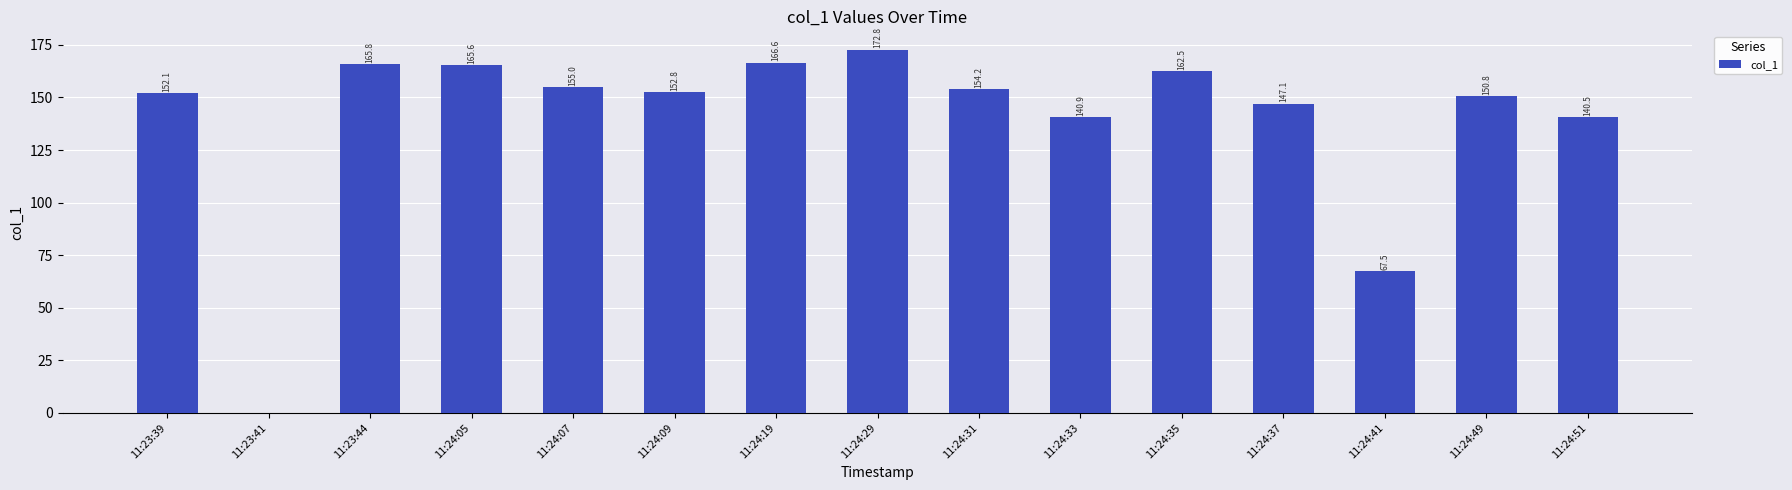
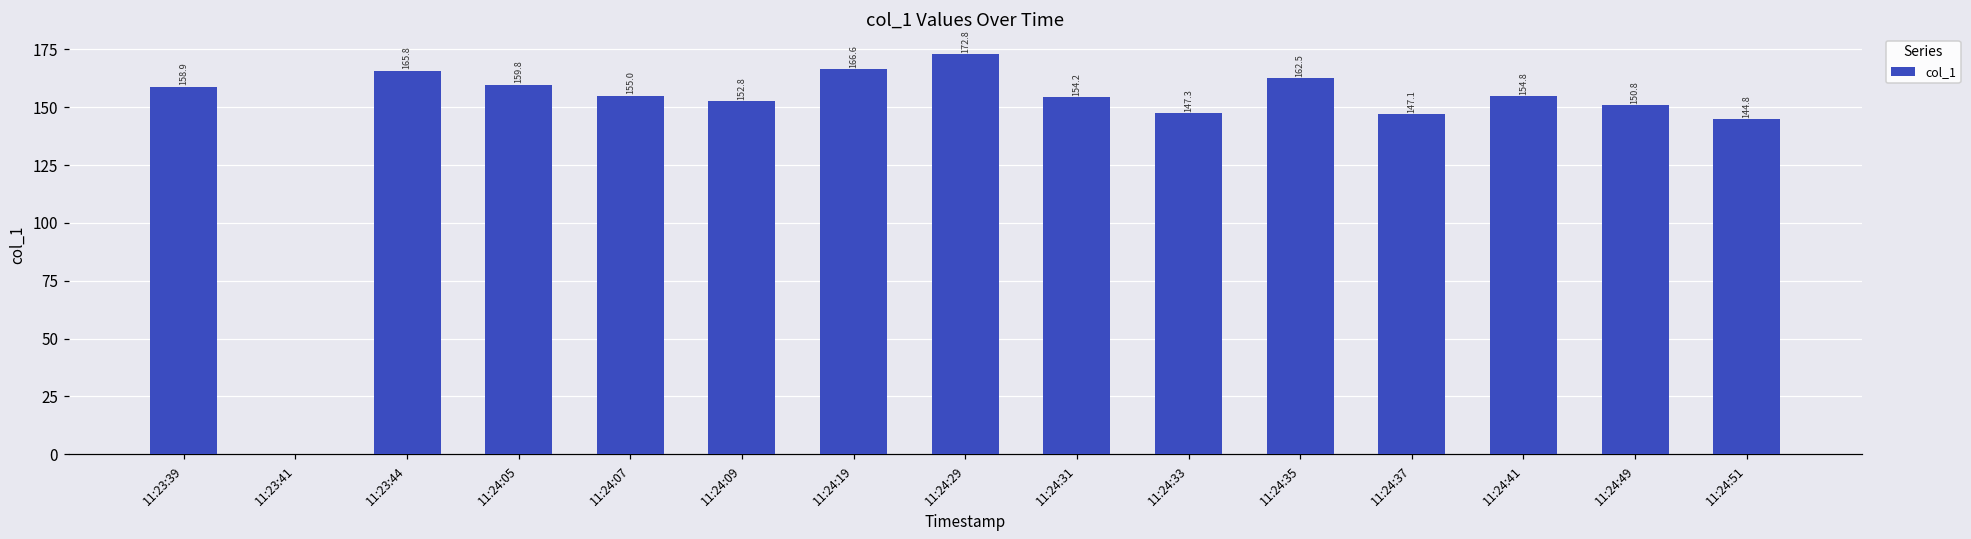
11:23:39: 152.1 -> 158.9
11:24:05: 165.6 -> 159.8
11:24:33: 140.9 -> 147.3
11:24:41: 67.5 -> 154.8
11:24:51: 140.5 -> 144.8
